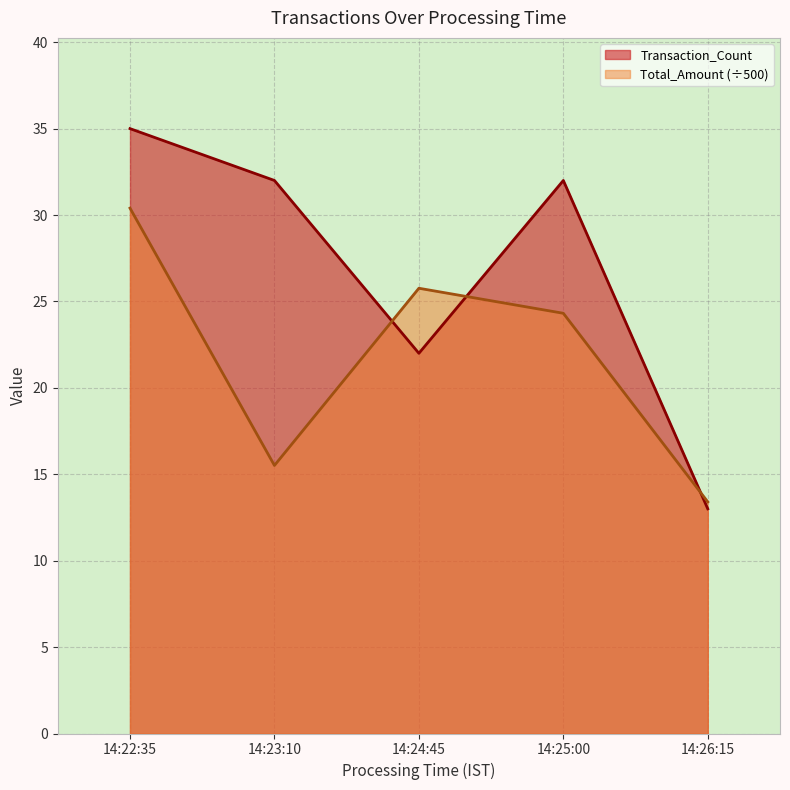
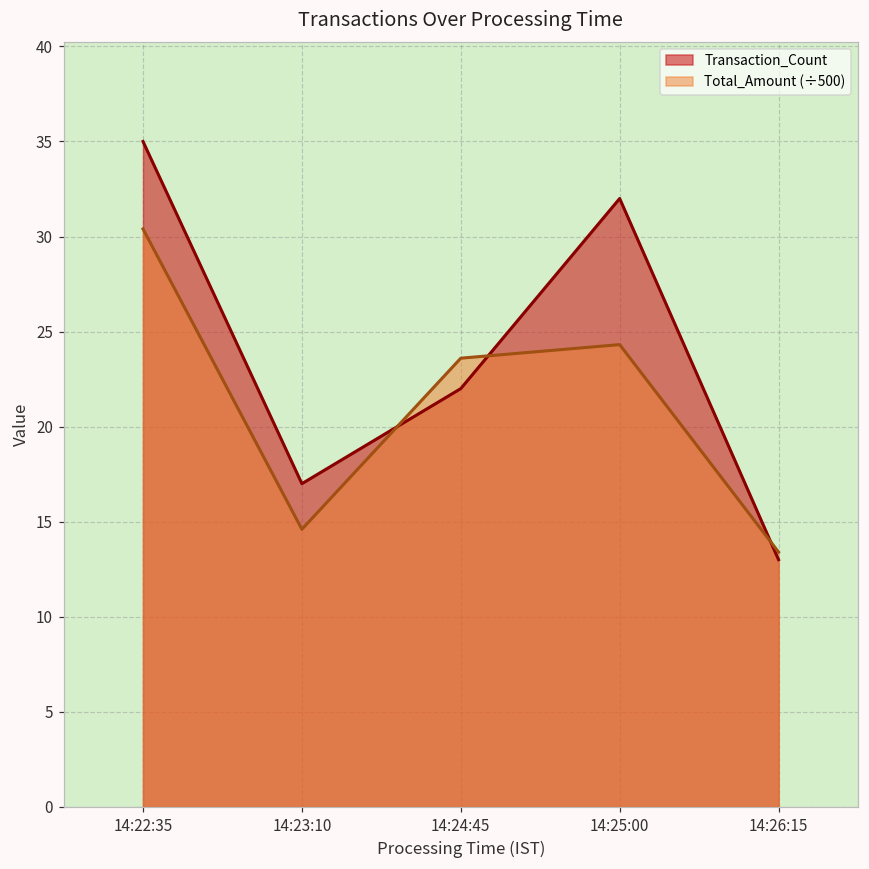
Transaction_Count, 14:23:10: 32 -> 17
Total_Amount (÷500), 14:23:10: 15.5 -> 14.6
Total_Amount (÷500), 14:24:45: 25.8 -> 23.6
